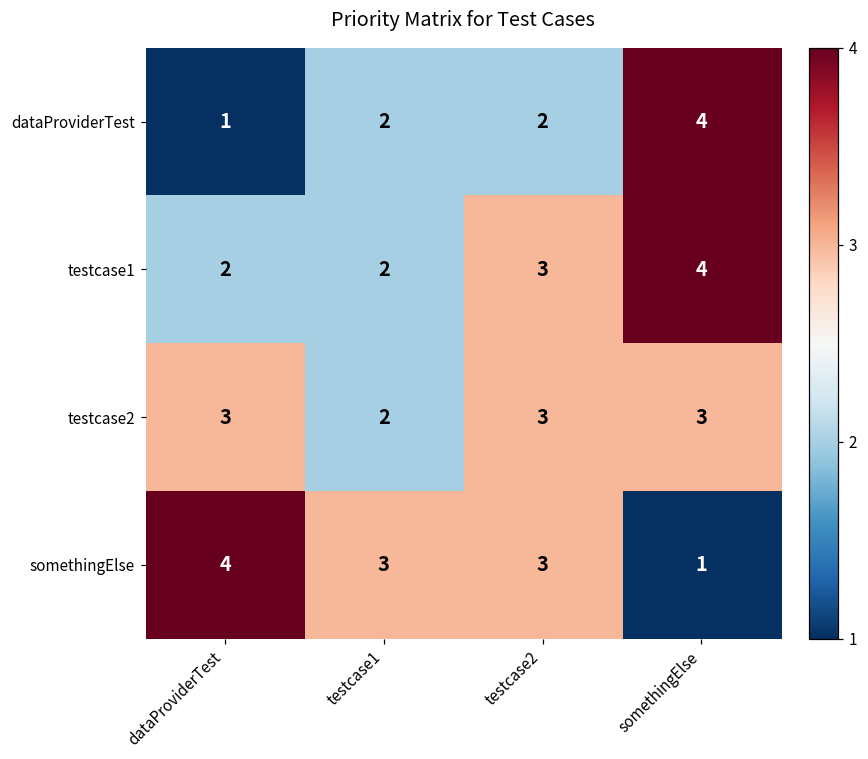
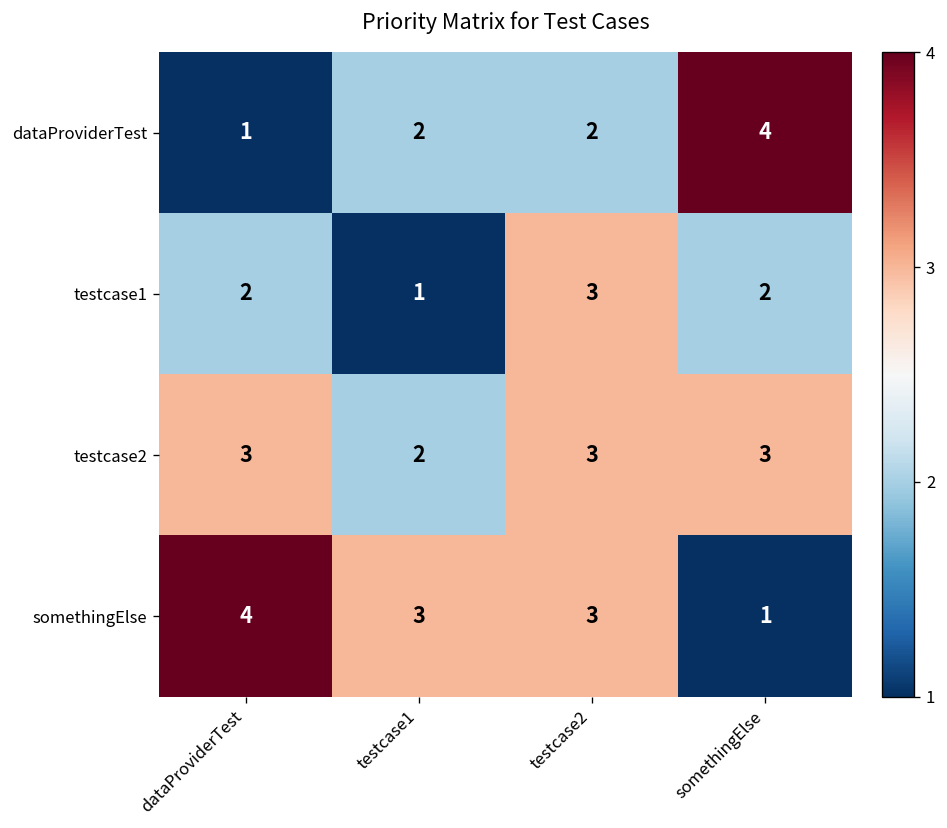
testcase1, testcase1: 2 -> 1
testcase1, somethingElse: 4 -> 2
